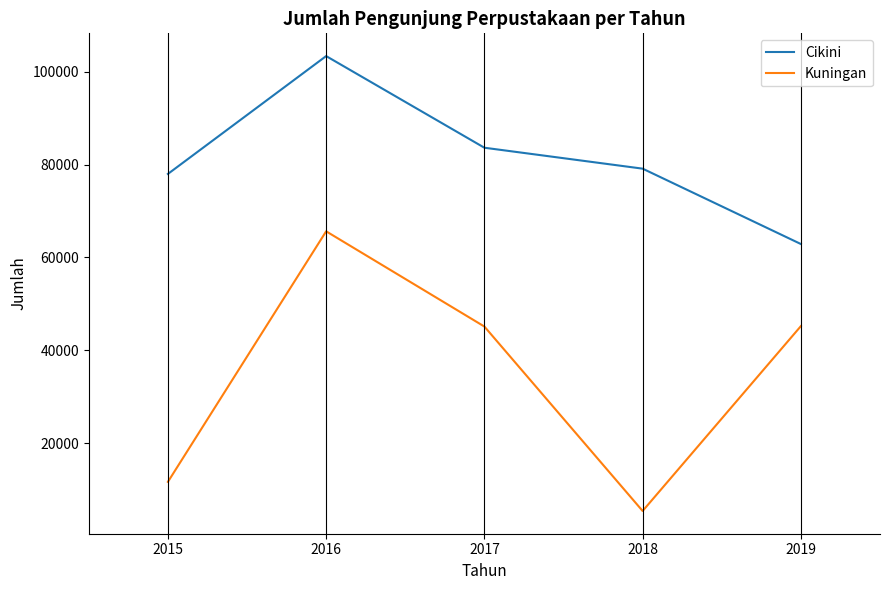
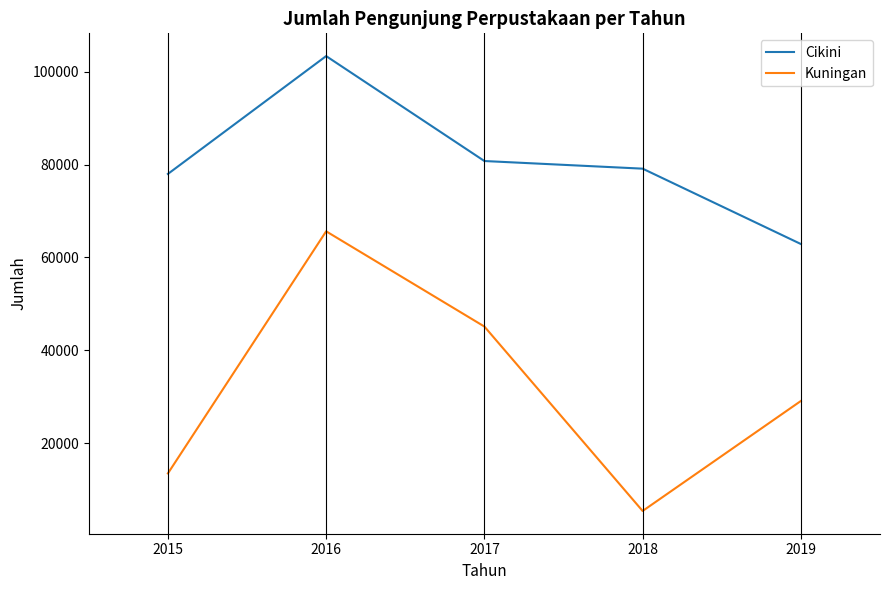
Kuningan, 2015: 12000 -> 14000
Cikini, 2017: 84000 -> 81000
Kuningan, 2019: 45000 -> 29000
